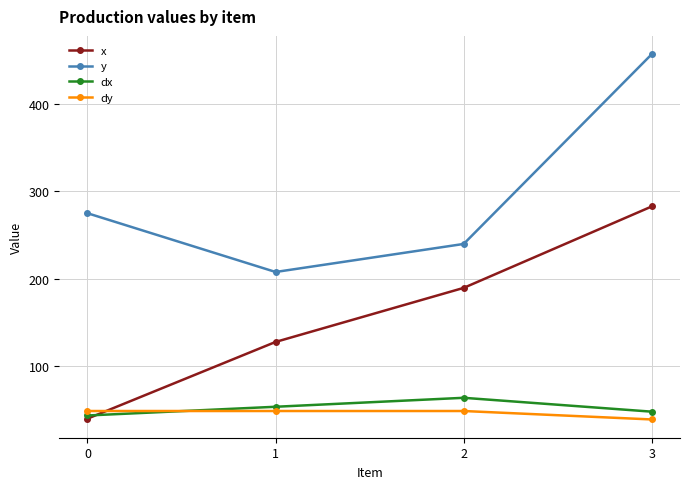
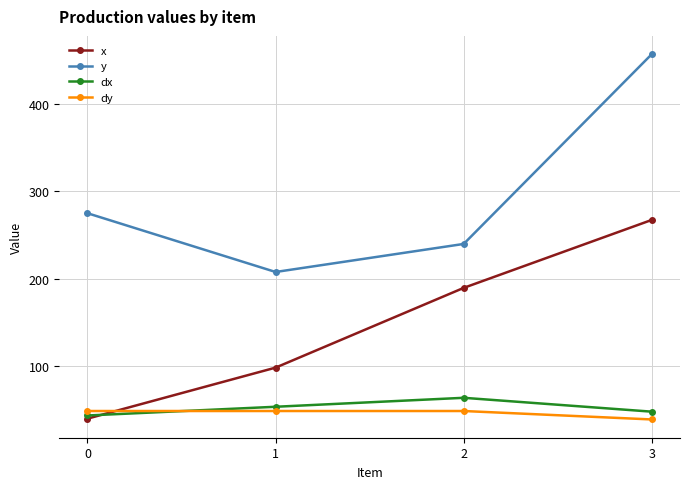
x, 1: 130 -> 100
x, 3: 280 -> 270
